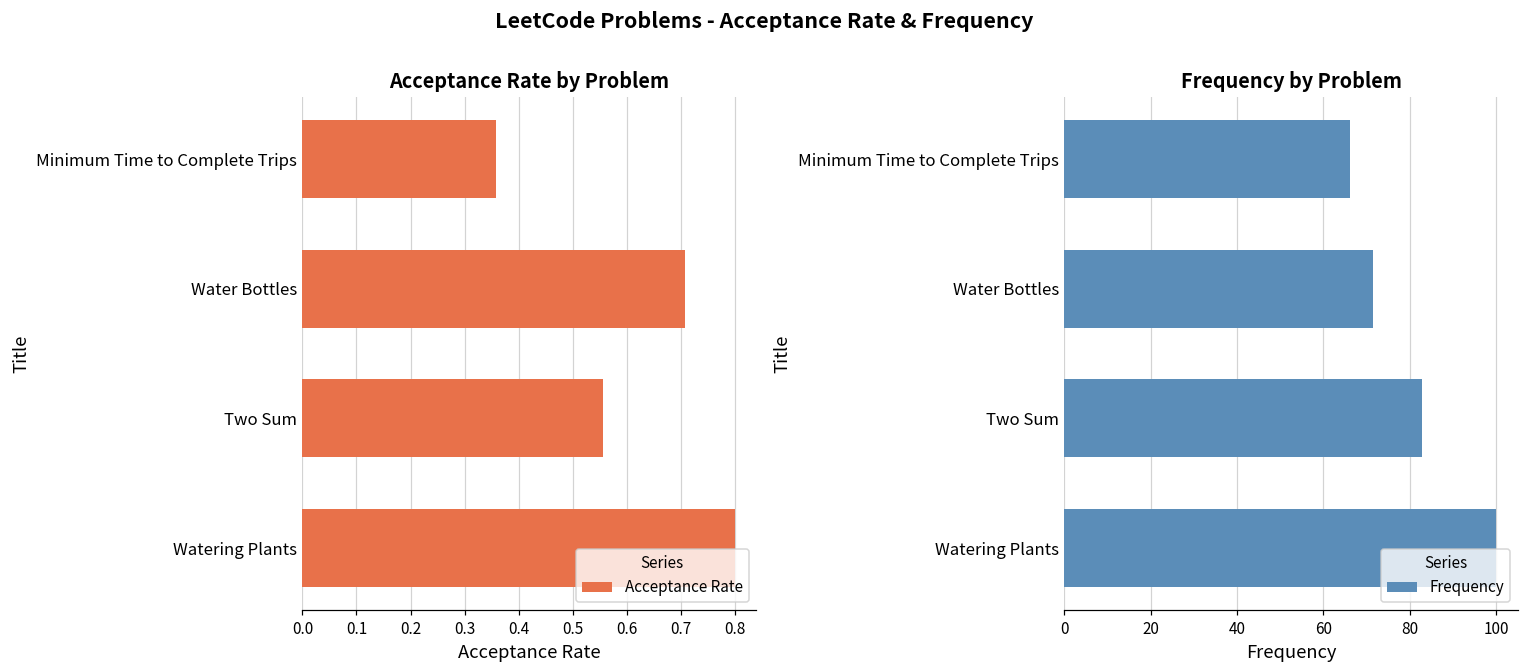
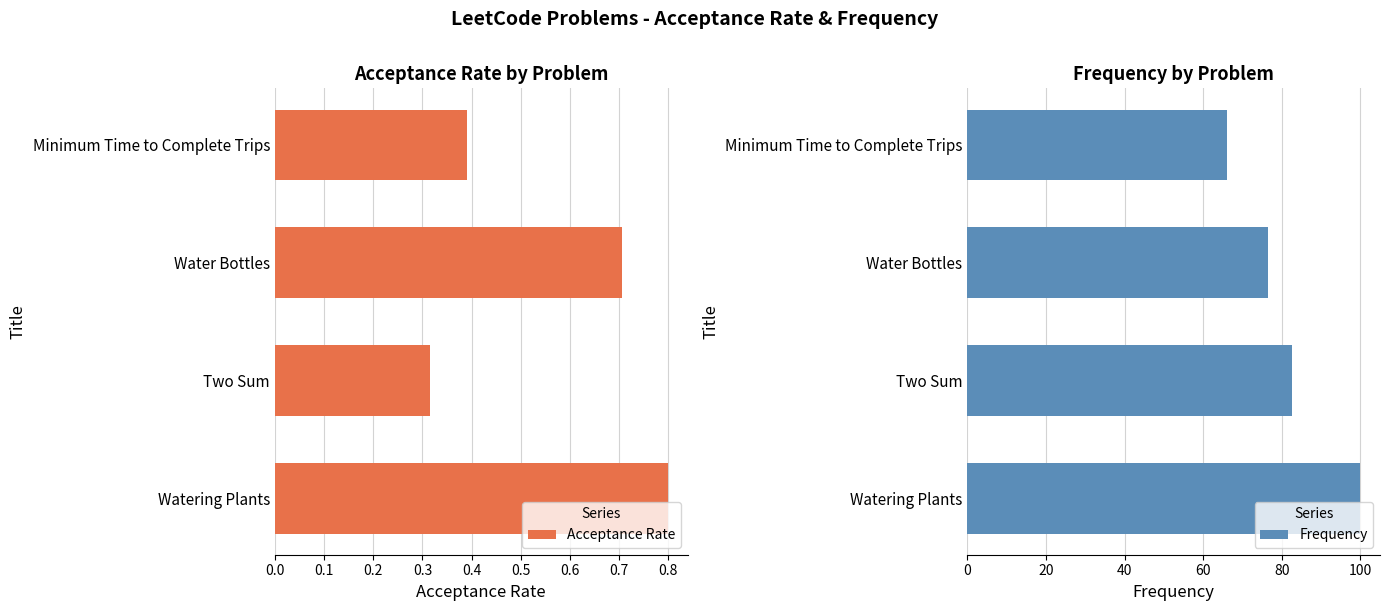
Acceptance Rate by Problem, Minimum Time to Complete Trips: 0.36 -> 0.39
Acceptance Rate by Problem, Two Sum: 0.56 -> 0.32
Frequency by Problem, Water Bottles: 71 -> 77
